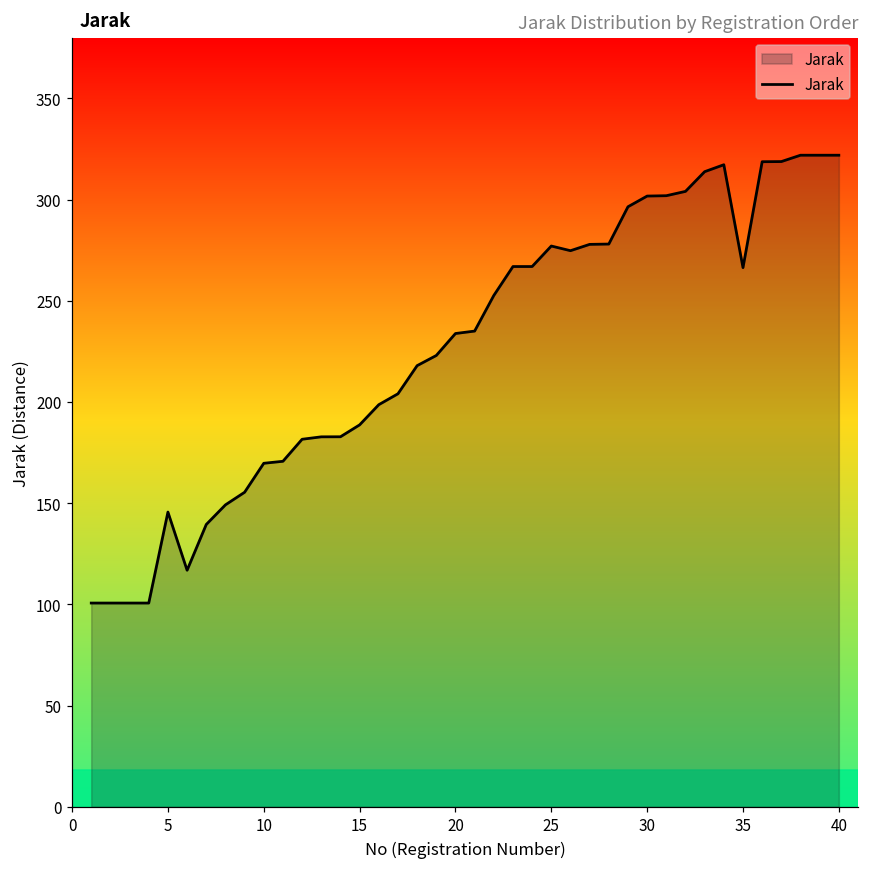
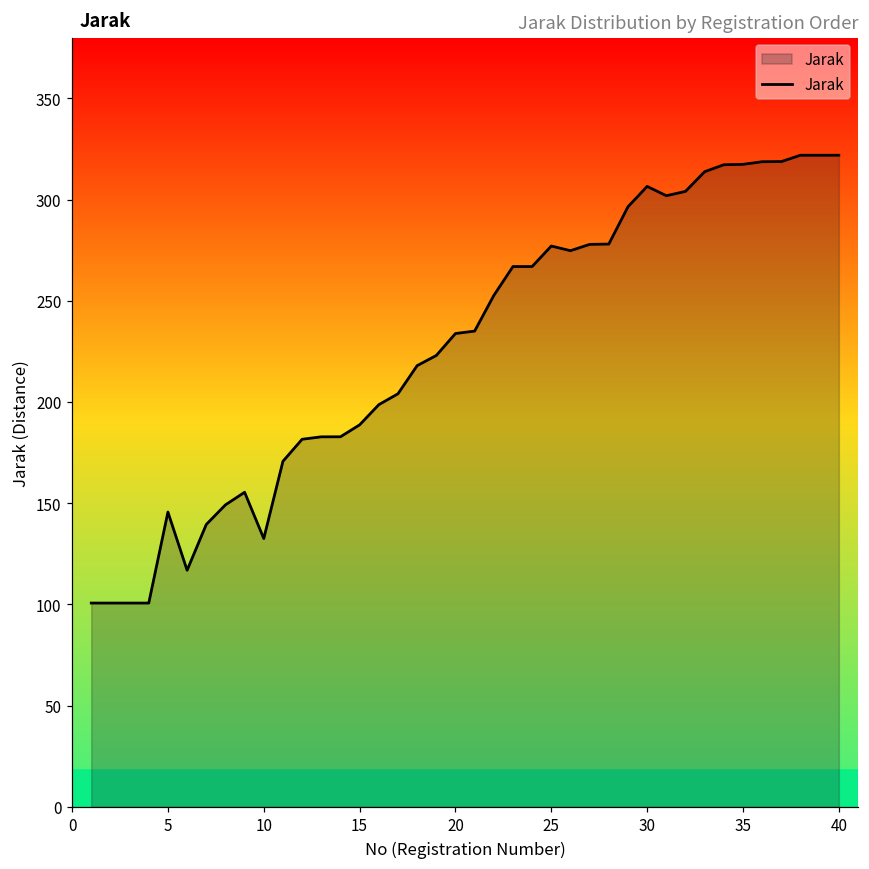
10: 170 -> 133
30: 302 -> 306
35: 266 -> 317
